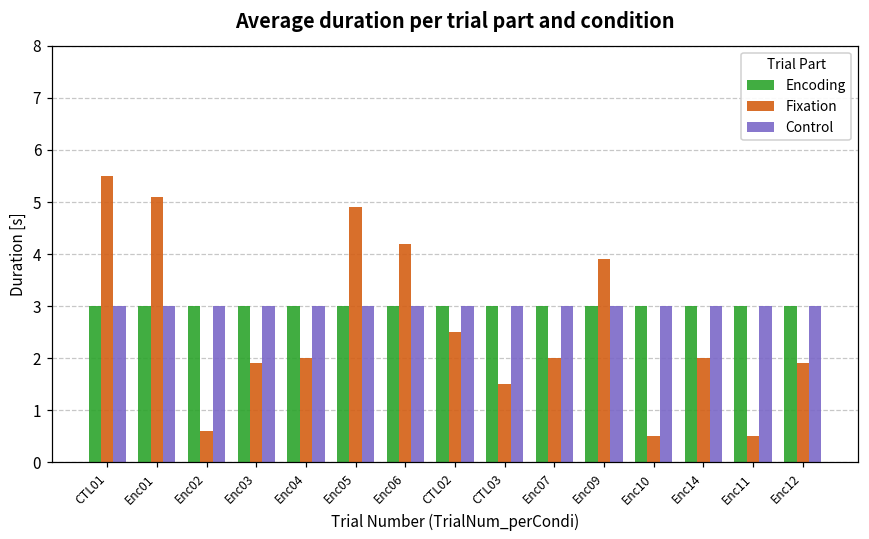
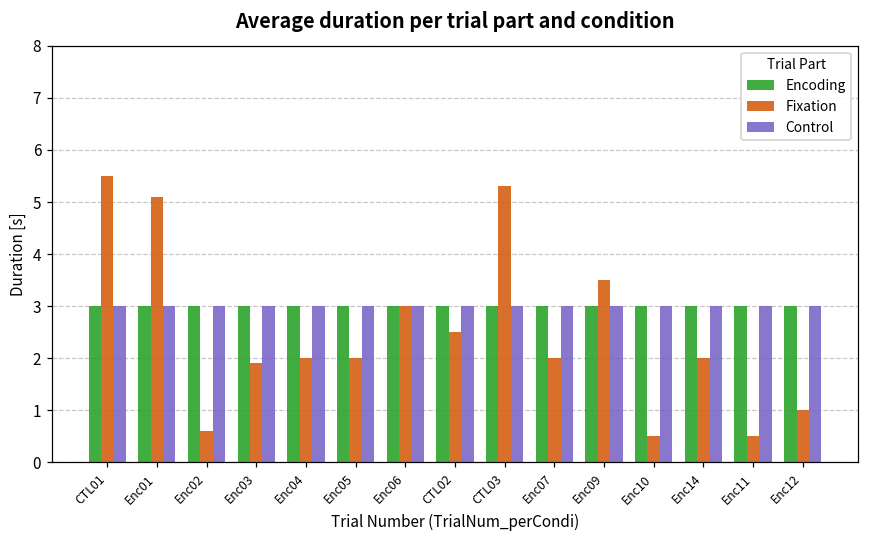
Fixation, Enc05: 4.9 -> 2.0
Fixation, Enc06: 4.2 -> 3.0
Fixation, CTL03: 1.5 -> 5.3
Fixation, Enc09: 3.9 -> 3.5
Fixation, Enc12: 1.9 -> 1.0
